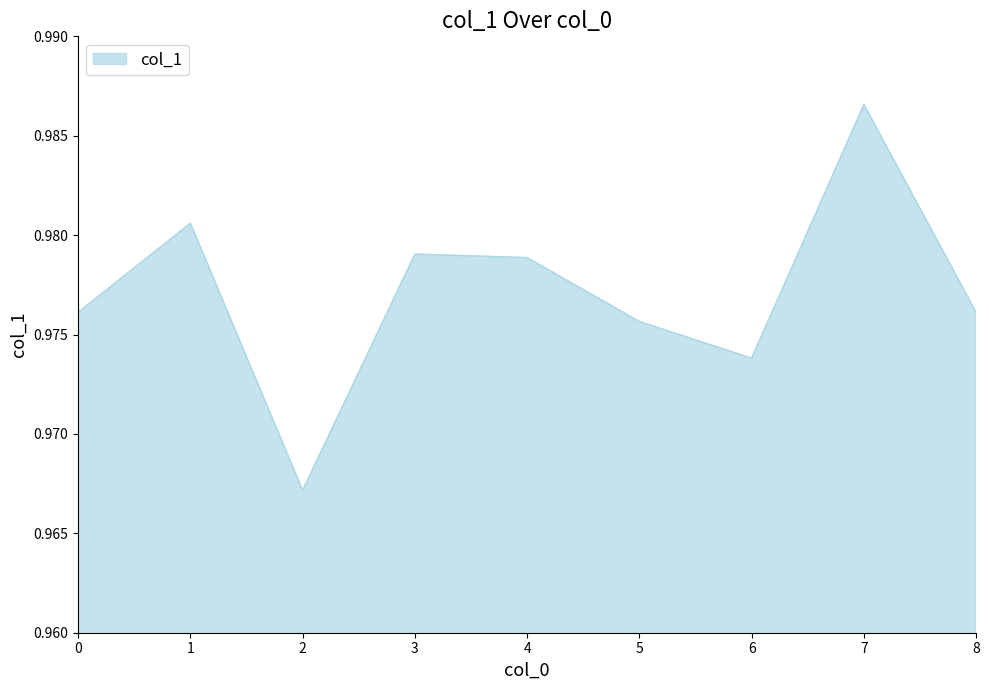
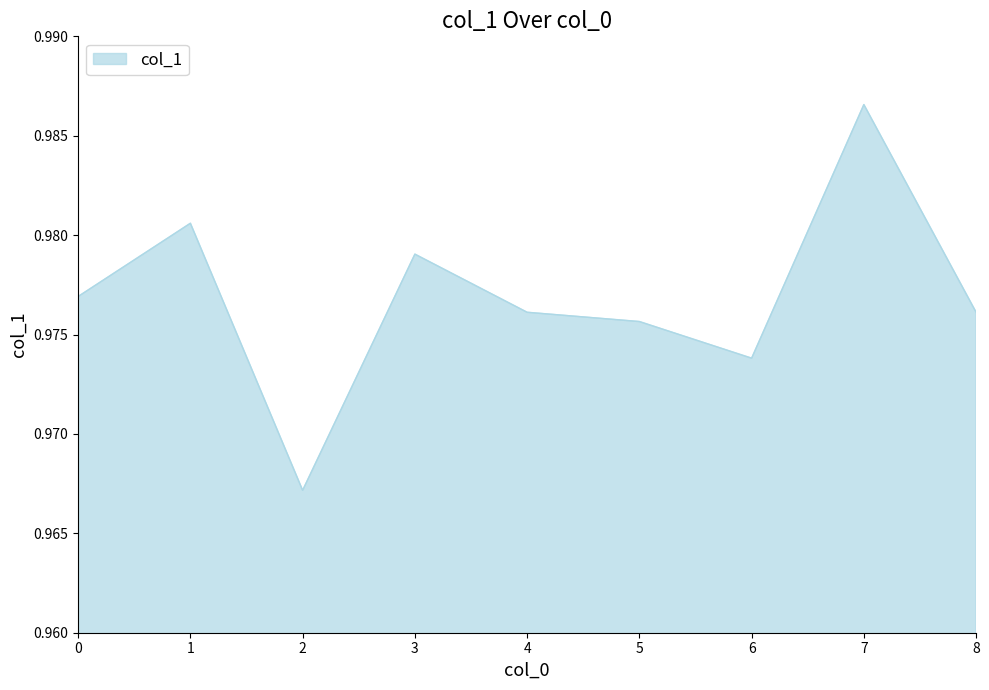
0: 0.9761 -> 0.9769
4: 0.9789 -> 0.9761
